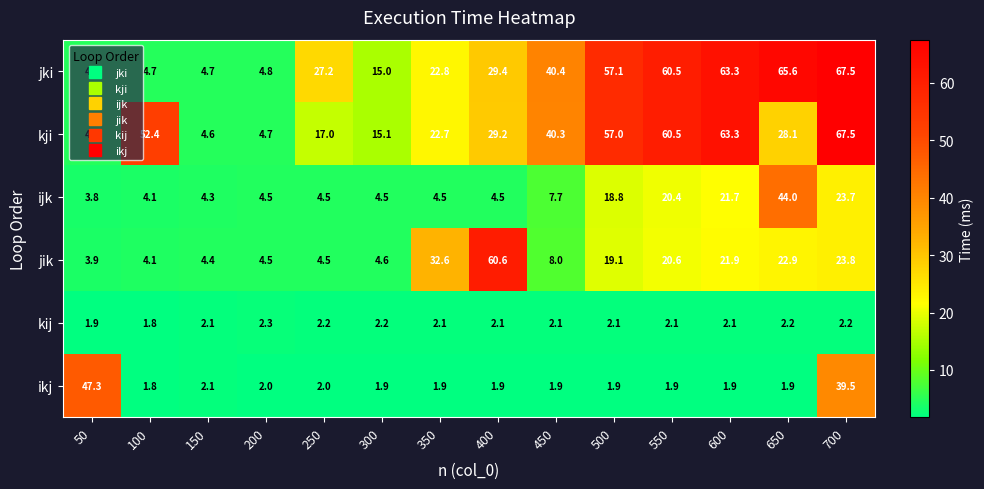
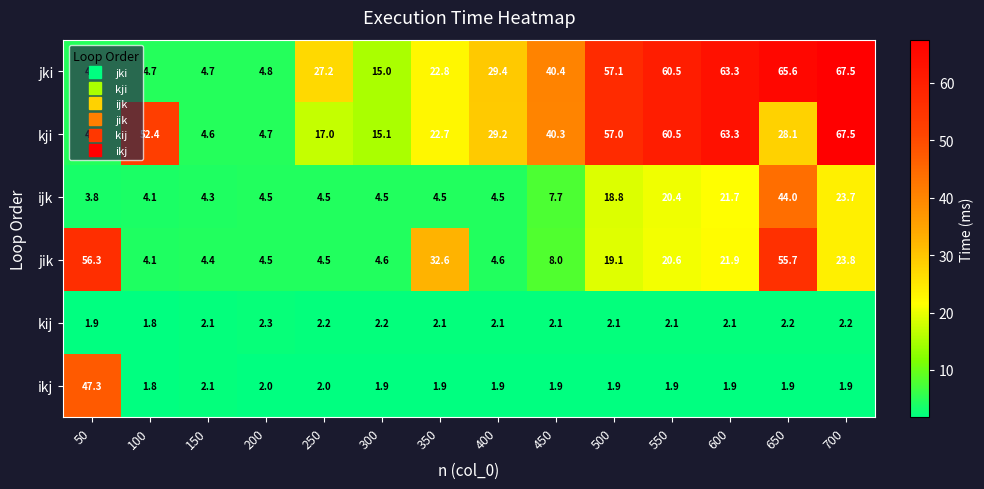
jik, 50: 3.9 -> 56.3
jik, 400: 60.6 -> 4.6
jik, 650: 22.9 -> 55.7
ikj, 700: 39.5 -> 1.9
